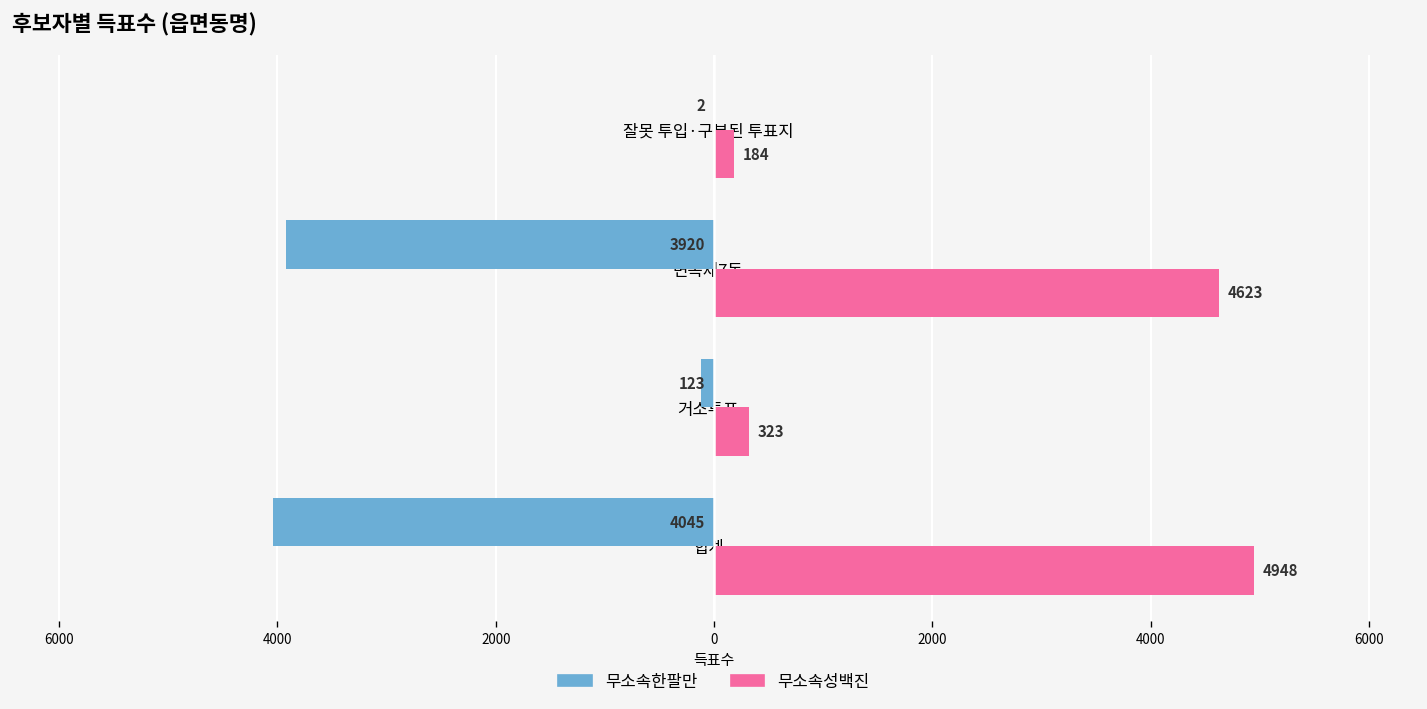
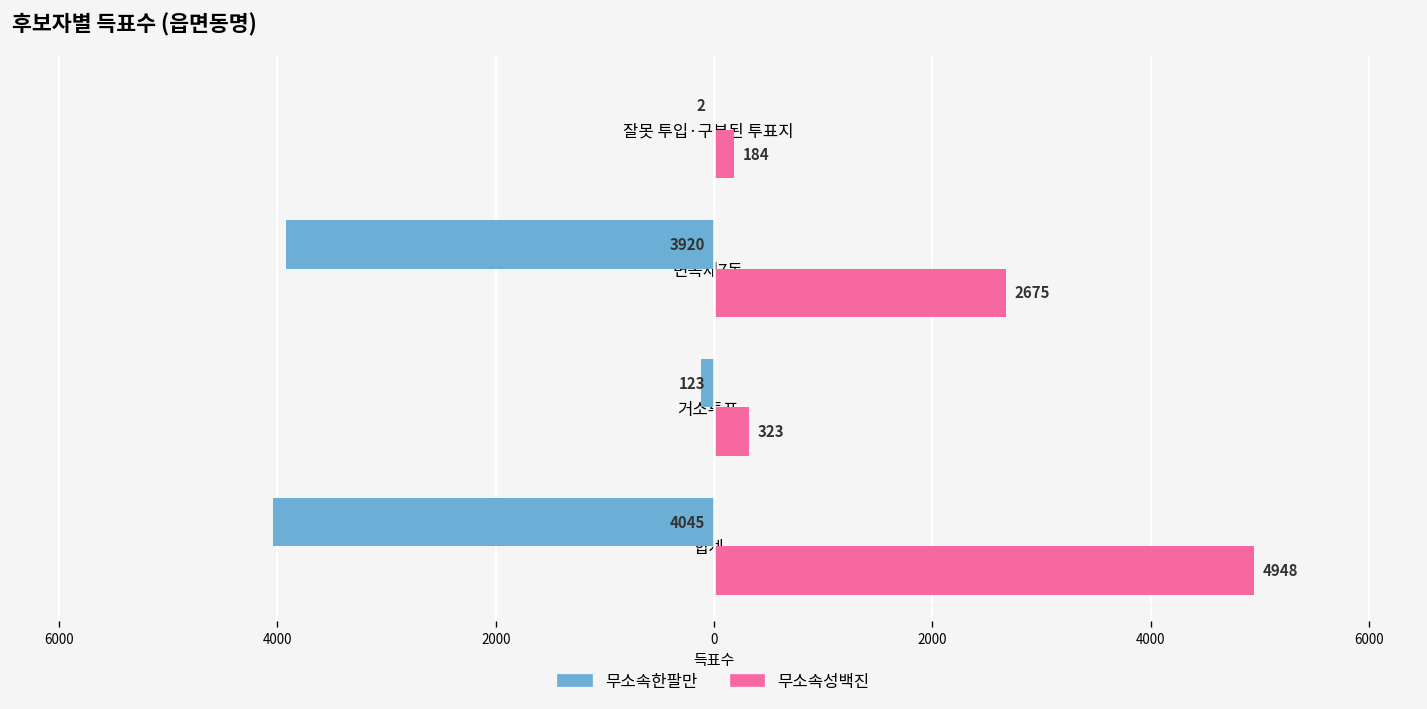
무소속성백진, 면목제7동: 4623 -> 2675
